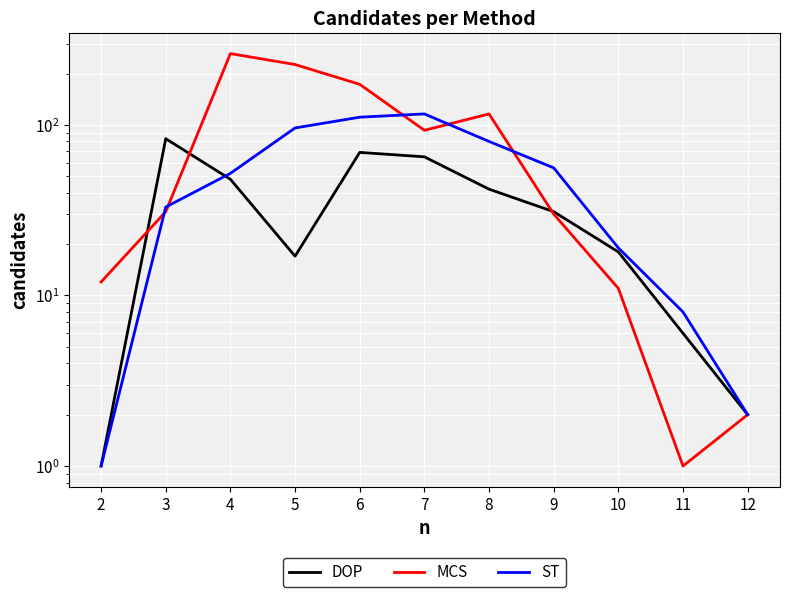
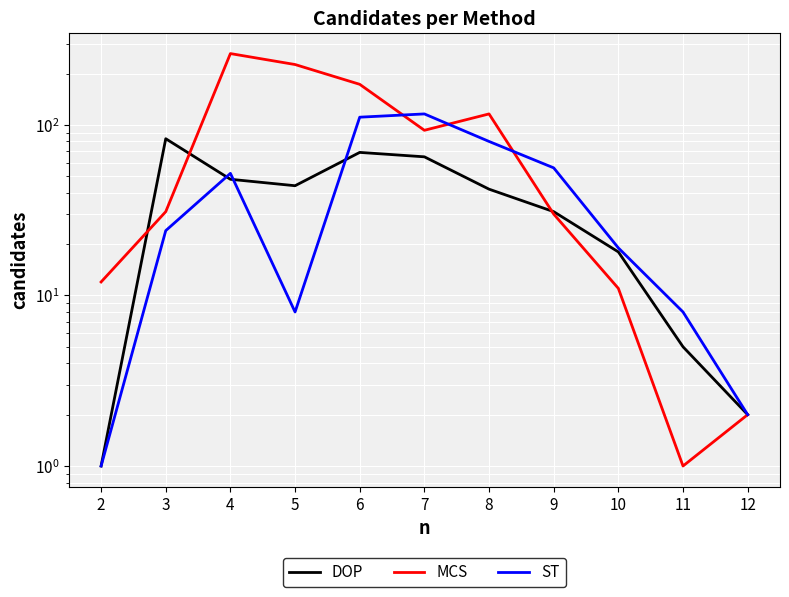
ST, 3: 33 -> 24
DOP, 5: 17 -> 44
ST, 5: 100 -> 8
DOP, 11: 6 -> 5
